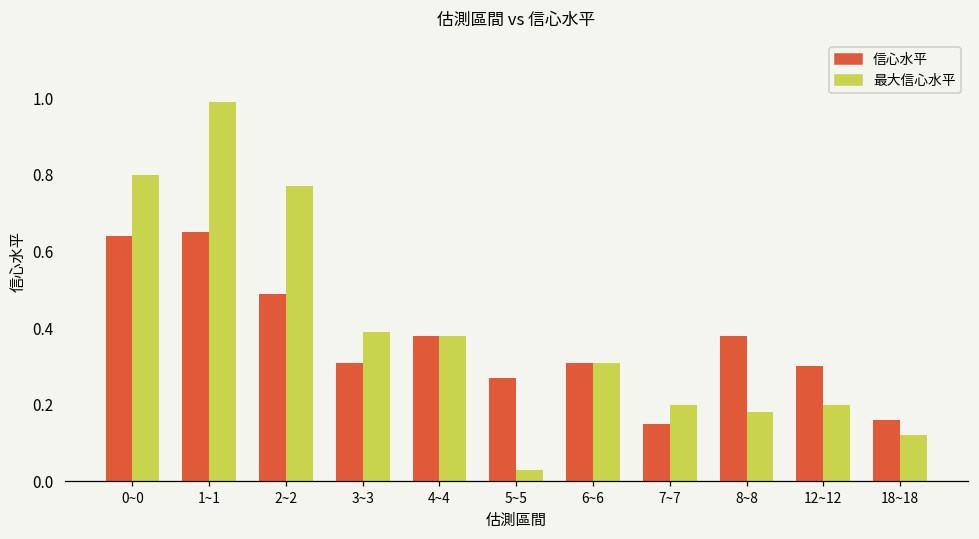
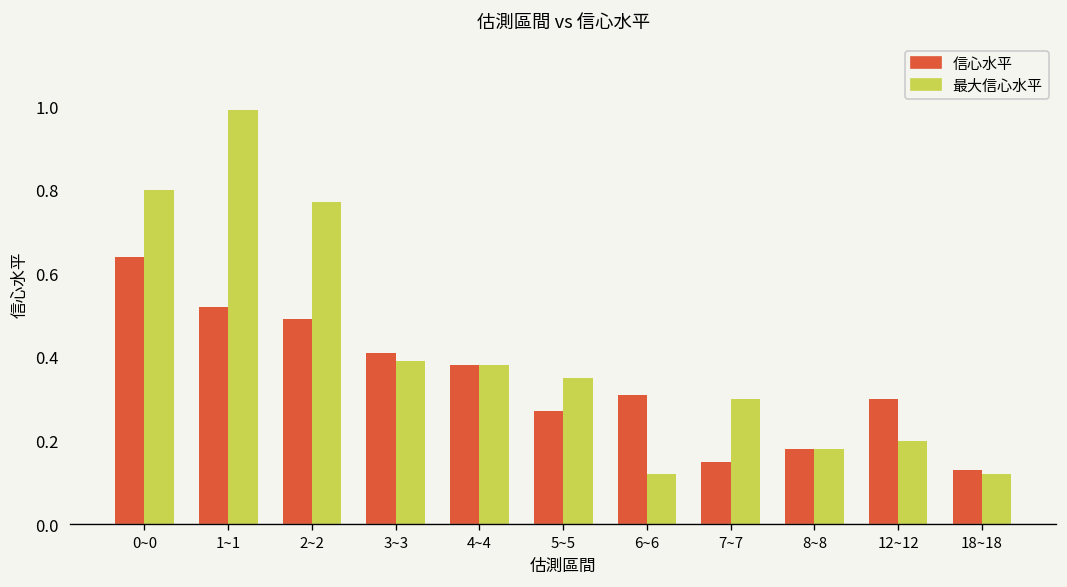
信心水平, 1~1: 0.65 -> 0.52
信心水平, 3~3: 0.31 -> 0.41
最大信心水平, 5~5: 0.03 -> 0.35
最大信心水平, 6~6: 0.31 -> 0.12
最大信心水平, 7~7: 0.2 -> 0.3
信心水平, 8~8: 0.38 -> 0.18
信心水平, 18~18: 0.16 -> 0.13
